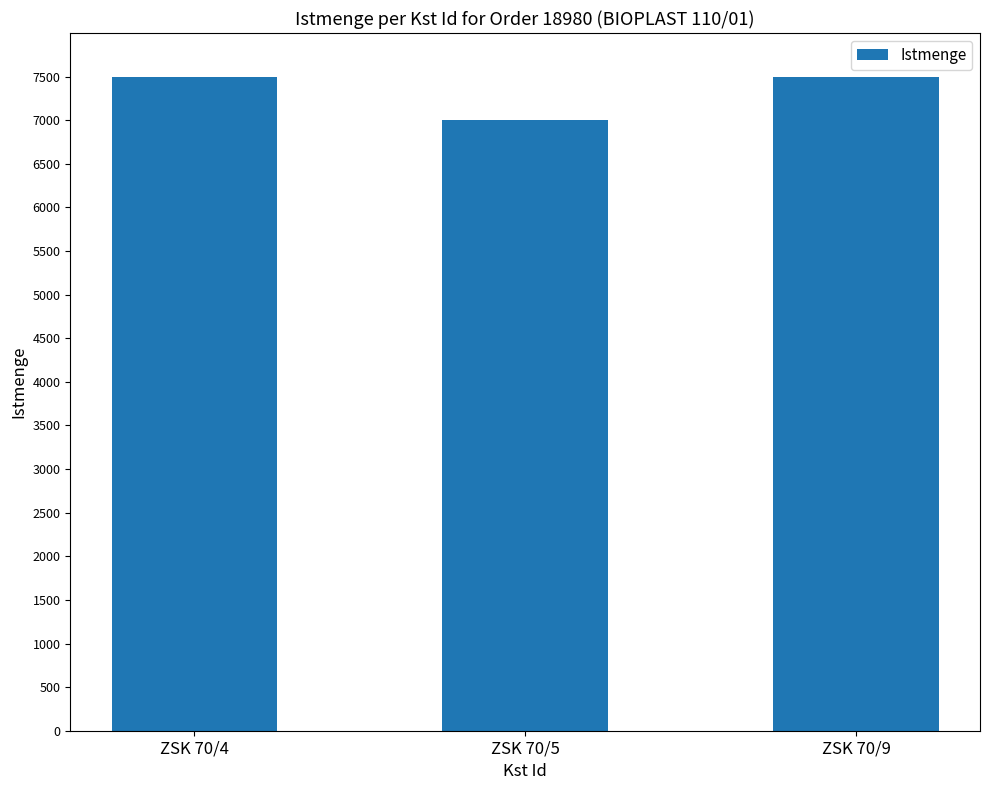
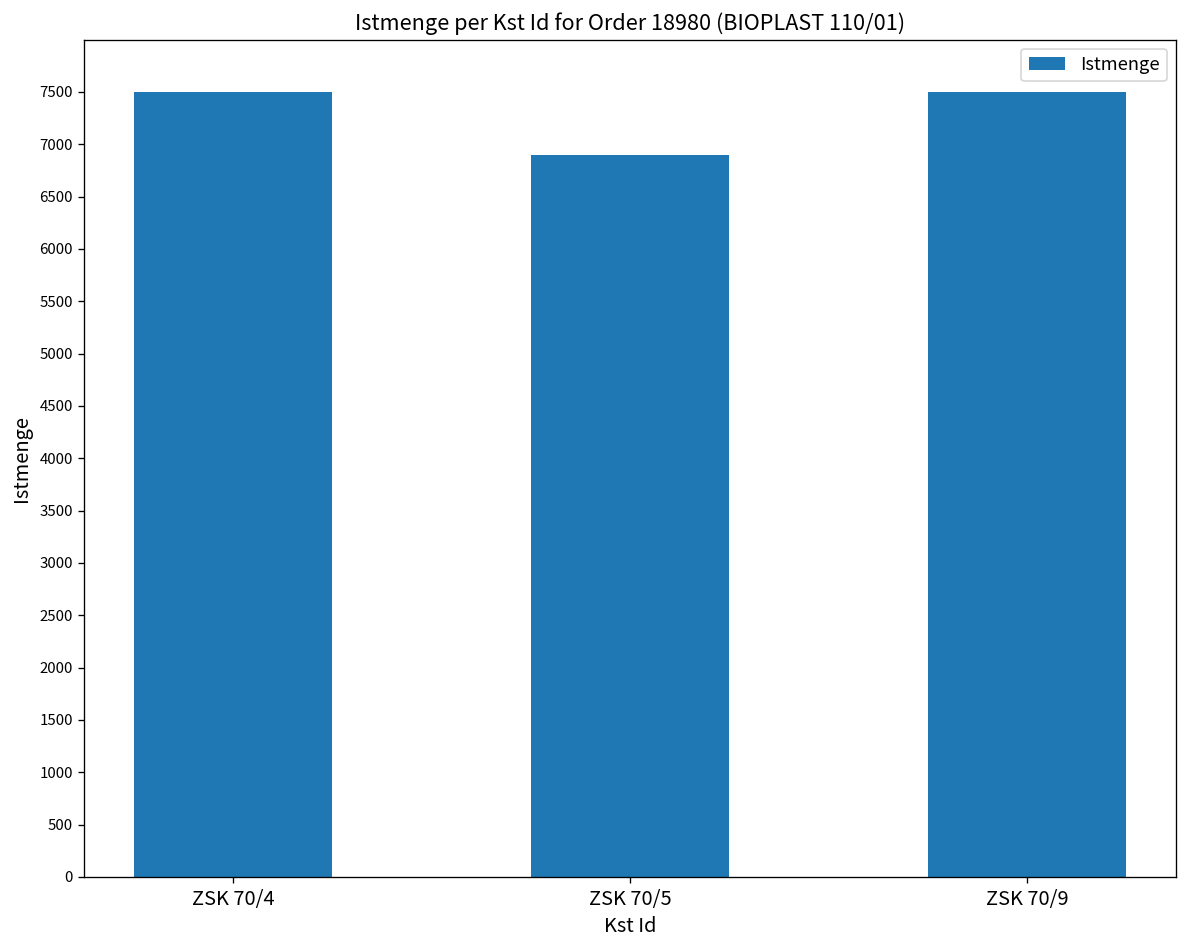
ZSK 70/5: 7000 -> 6900
